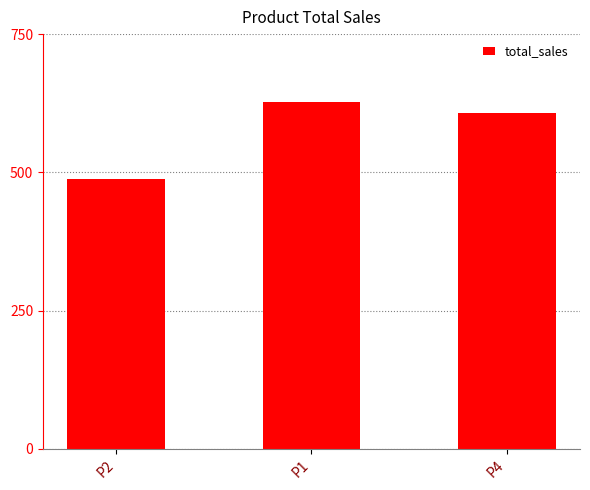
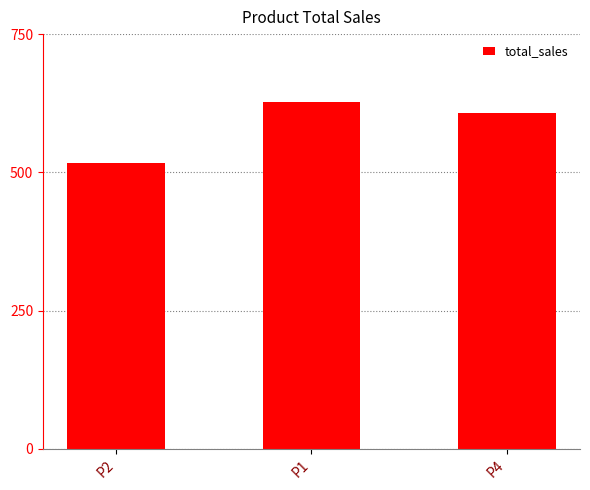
P2: 490 -> 520
